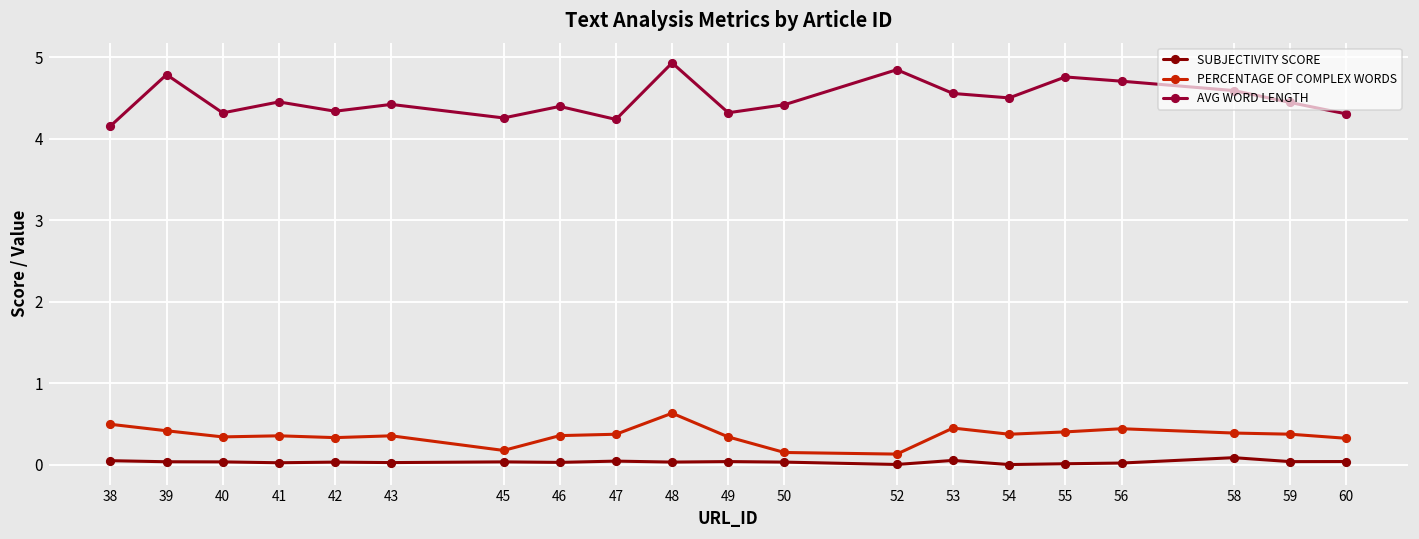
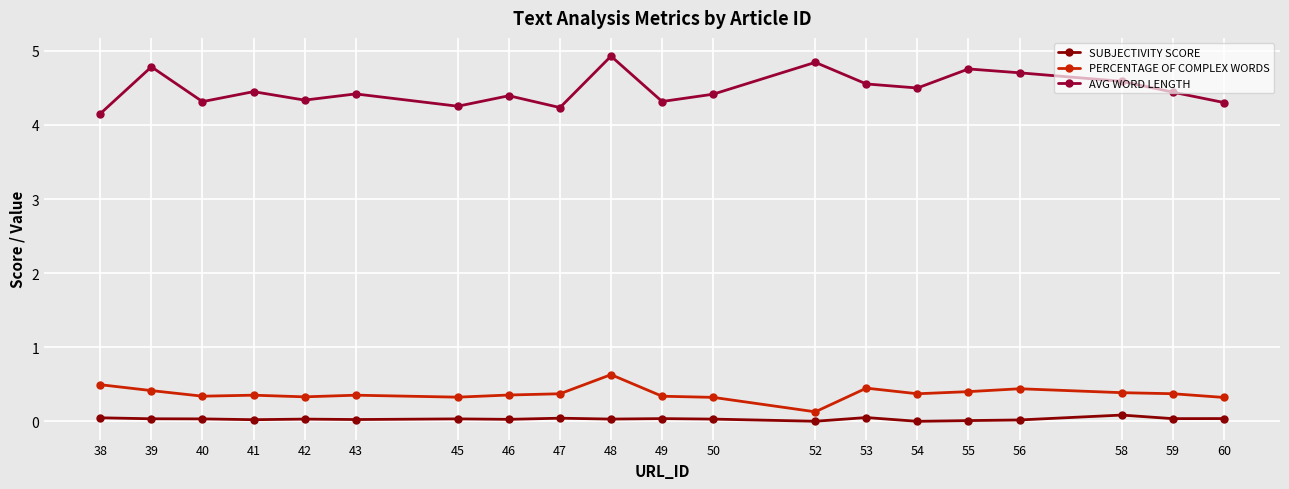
PERCENTAGE OF COMPLEX WORDS, 45: 0.2 -> 0.3
PERCENTAGE OF COMPLEX WORDS, 50: 0.2 -> 0.3
